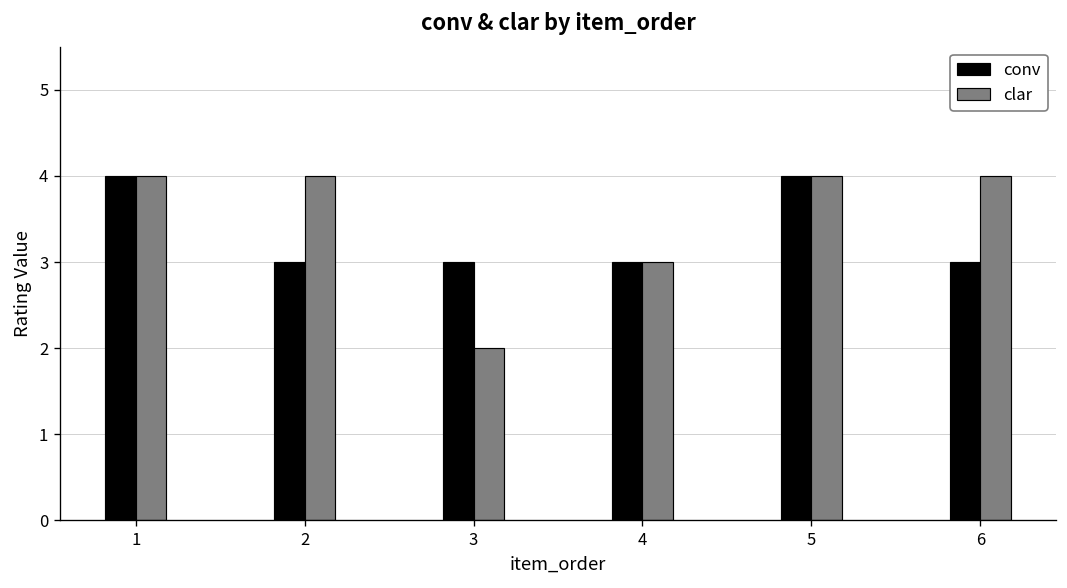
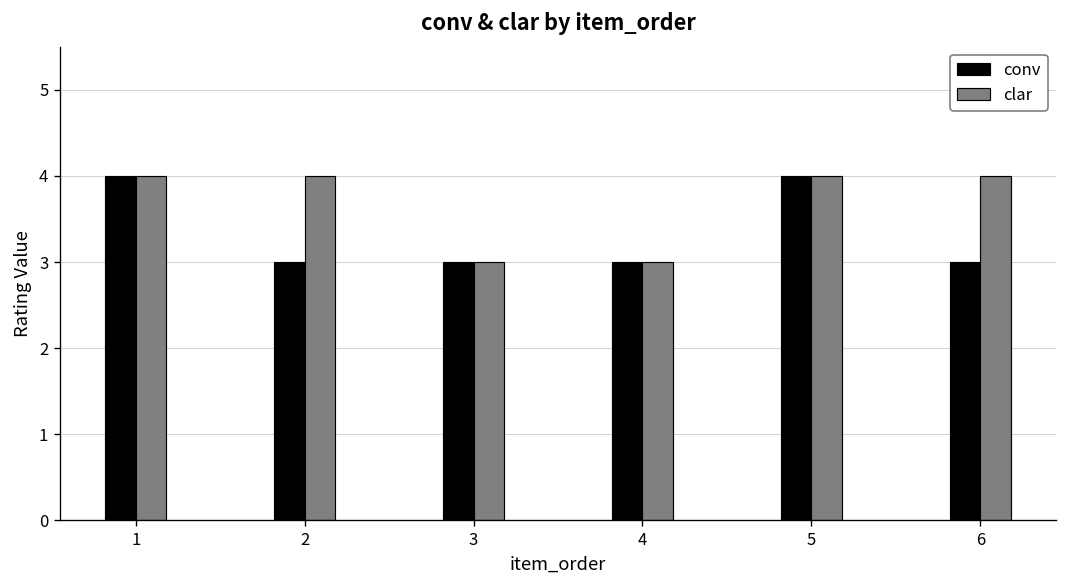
clar, 3: 2 -> 3
